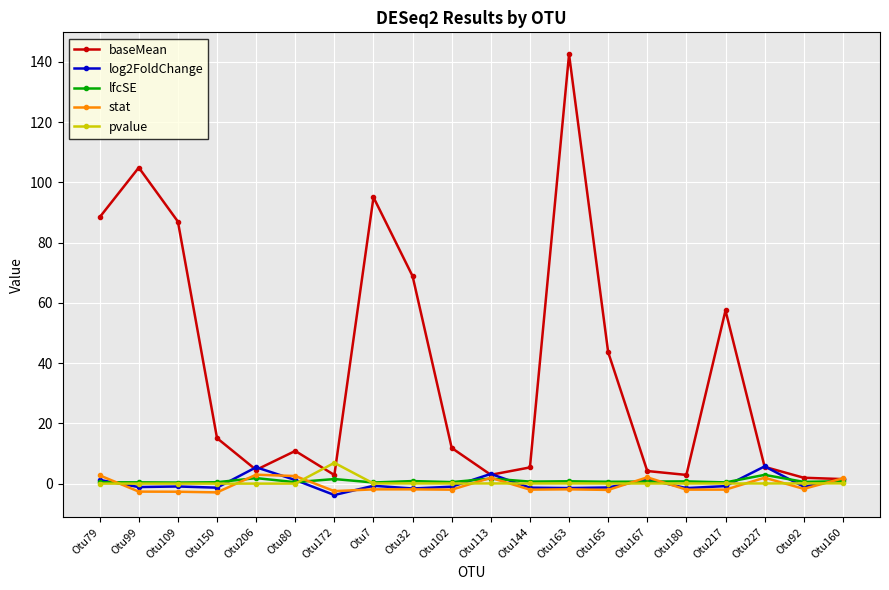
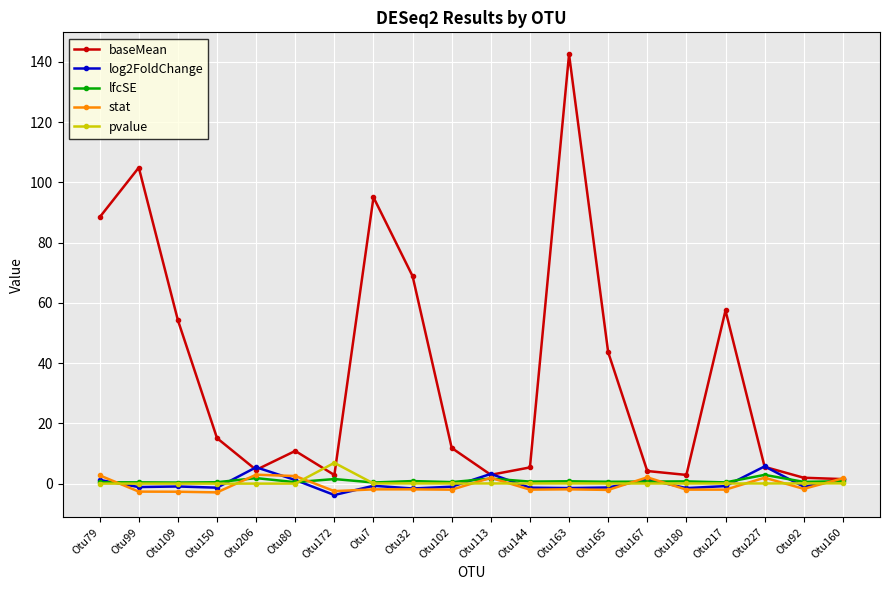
baseMean, Otu109: 87 -> 54
